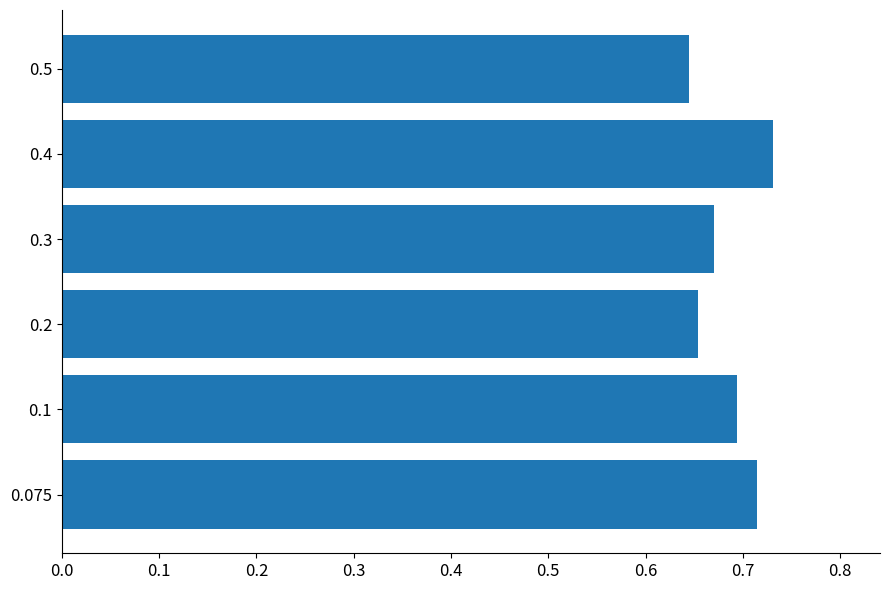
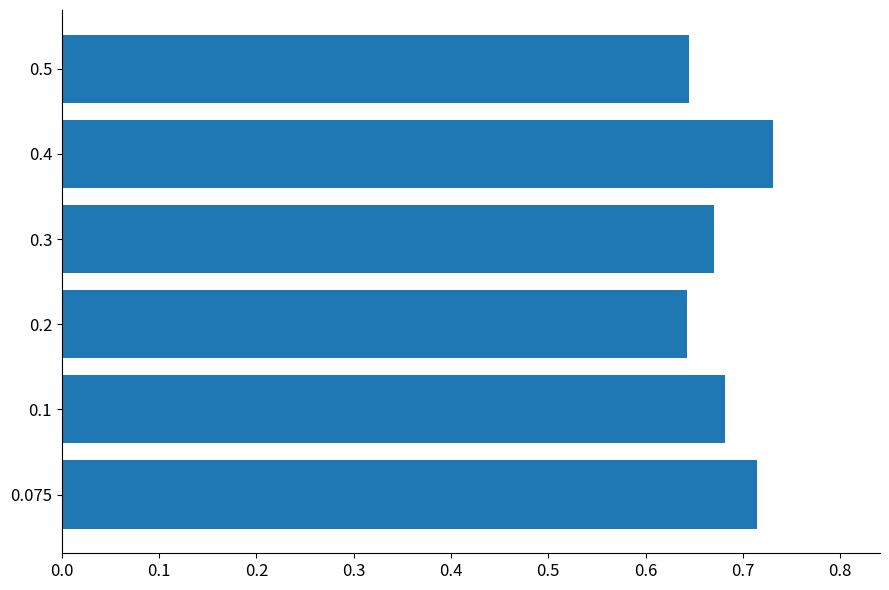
0.2: 0.65 -> 0.64
0.1: 0.69 -> 0.68
